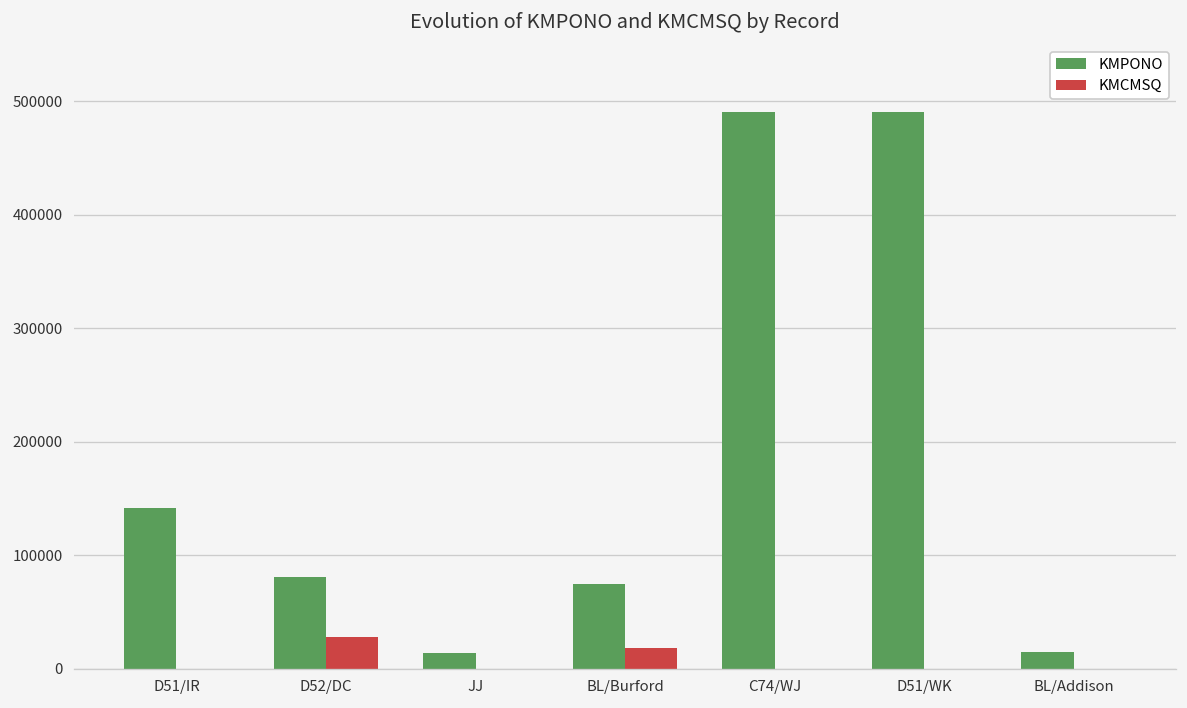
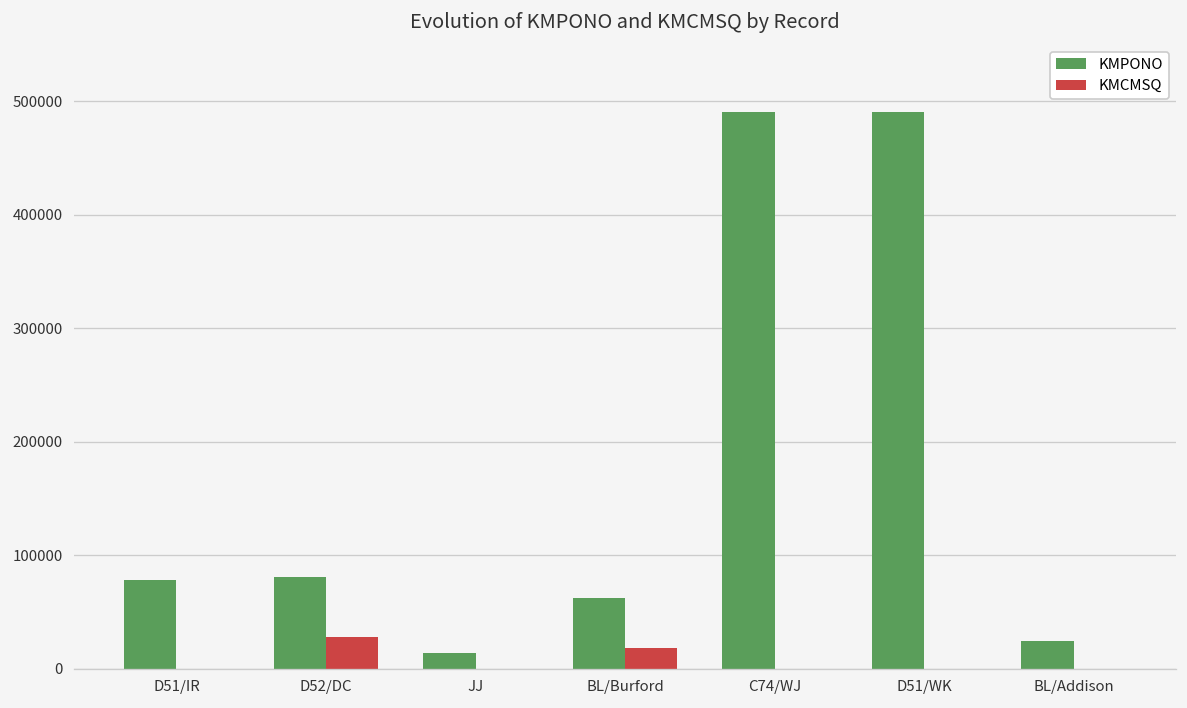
KMPONO, D51/IR: 140000 -> 80000
KMPONO, BL/Burford: 70000 -> 60000
KMPONO, BL/Addison: 15000 -> 24000
